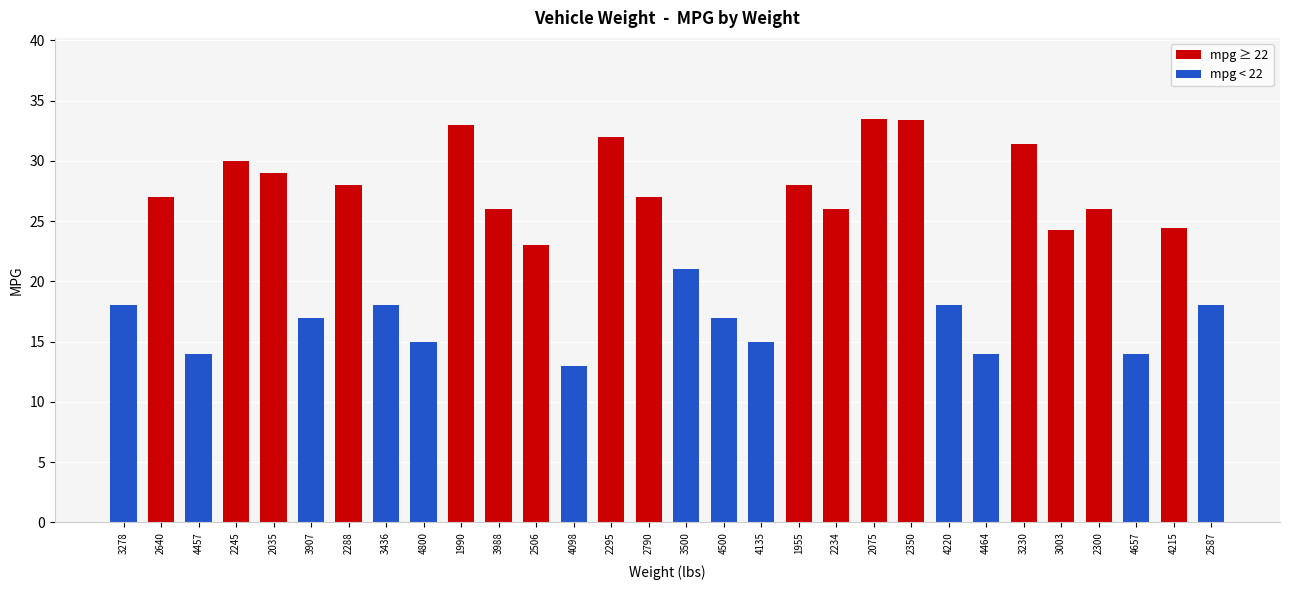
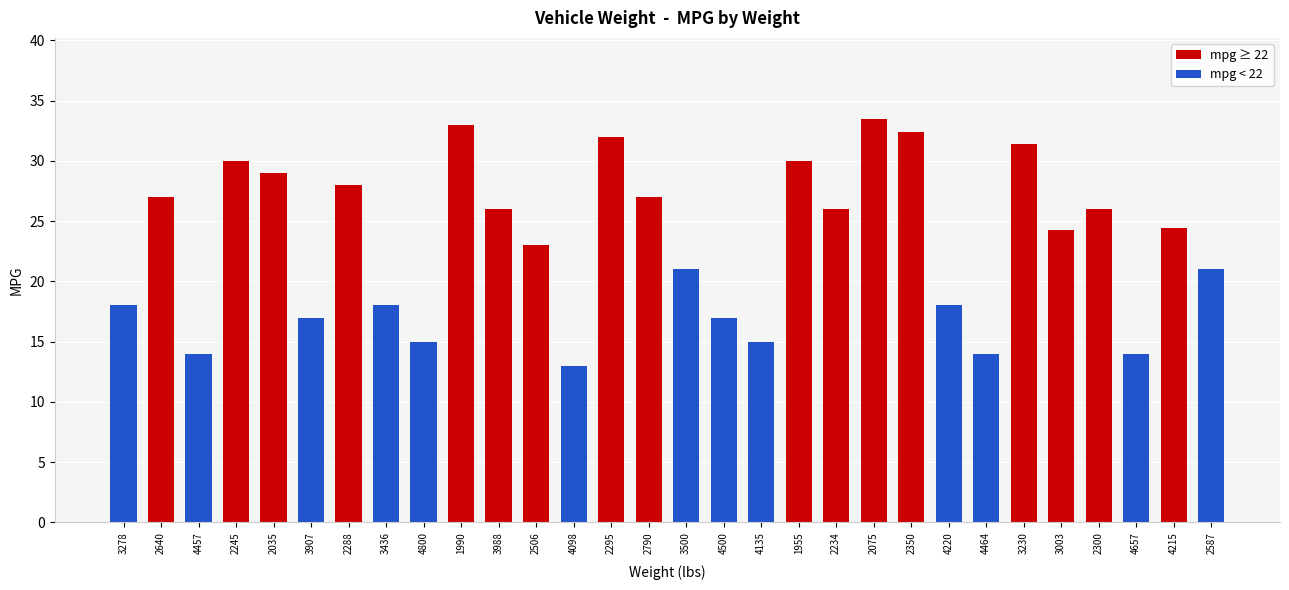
1955: 28 -> 30
2350: 33.4 -> 32.4
2587: 18 -> 21
